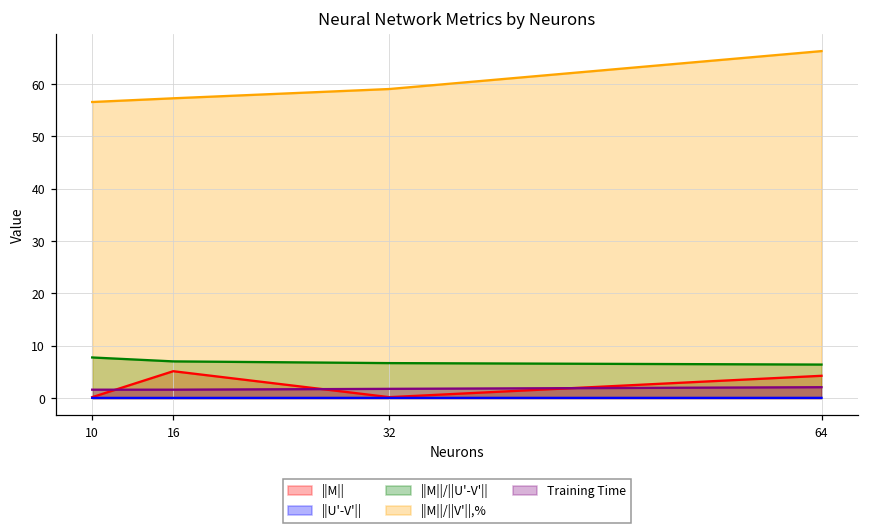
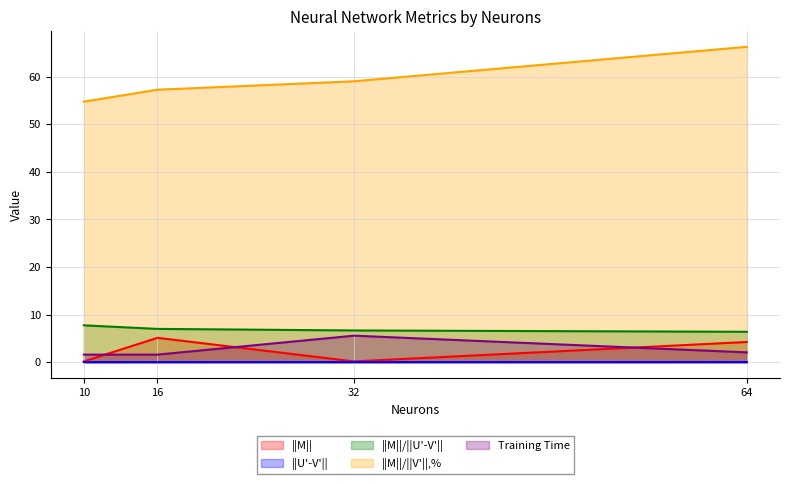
||M||/||V'||,%, 10: 57 -> 55
Training Time, 32: 2 -> 6
